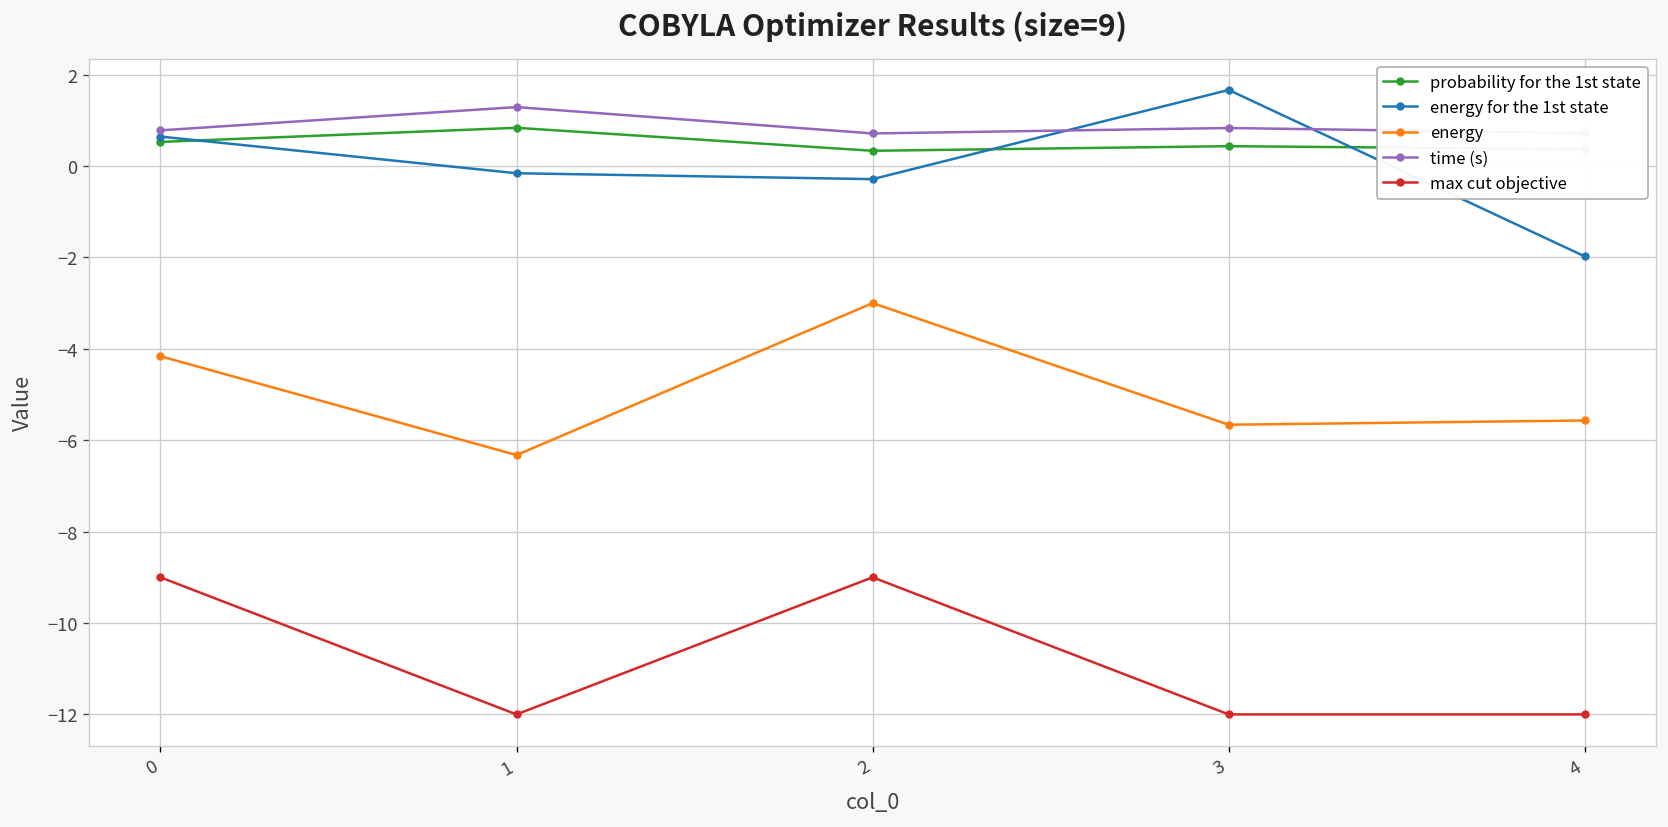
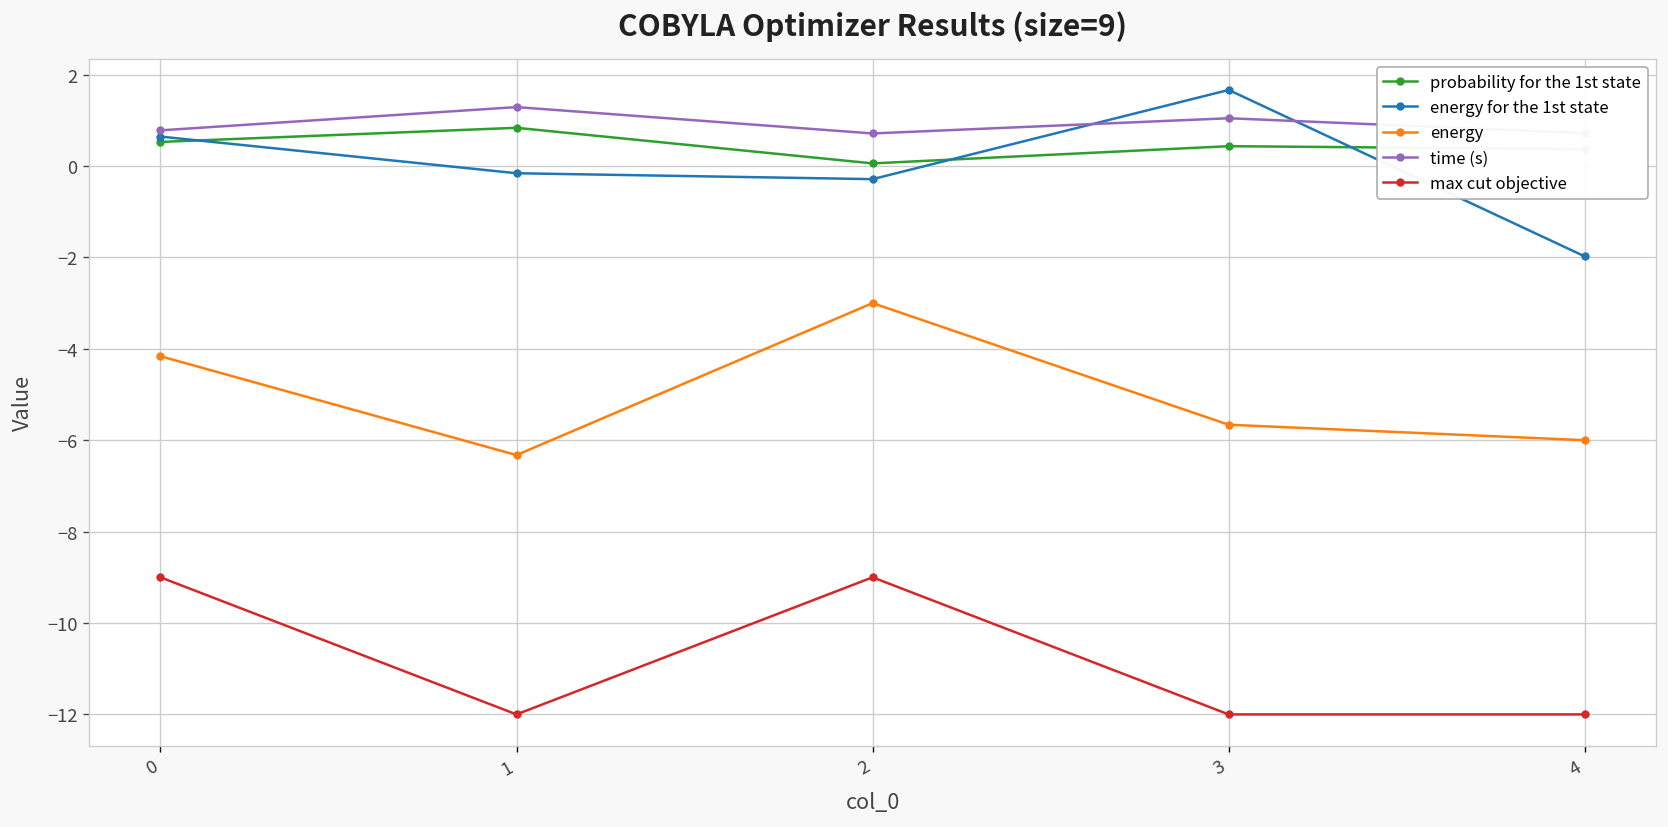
probability for the 1st state, 2: 0.3 -> 0.1
time (s), 3: 0.8 -> 1.0
energy, 4: -5.6 -> -6.0
